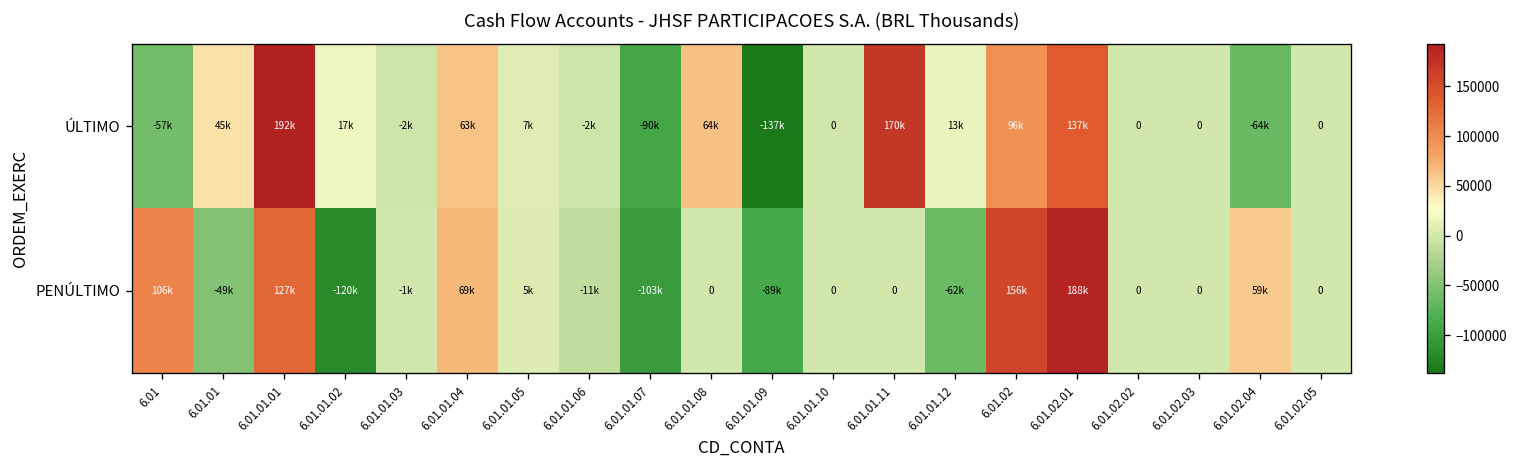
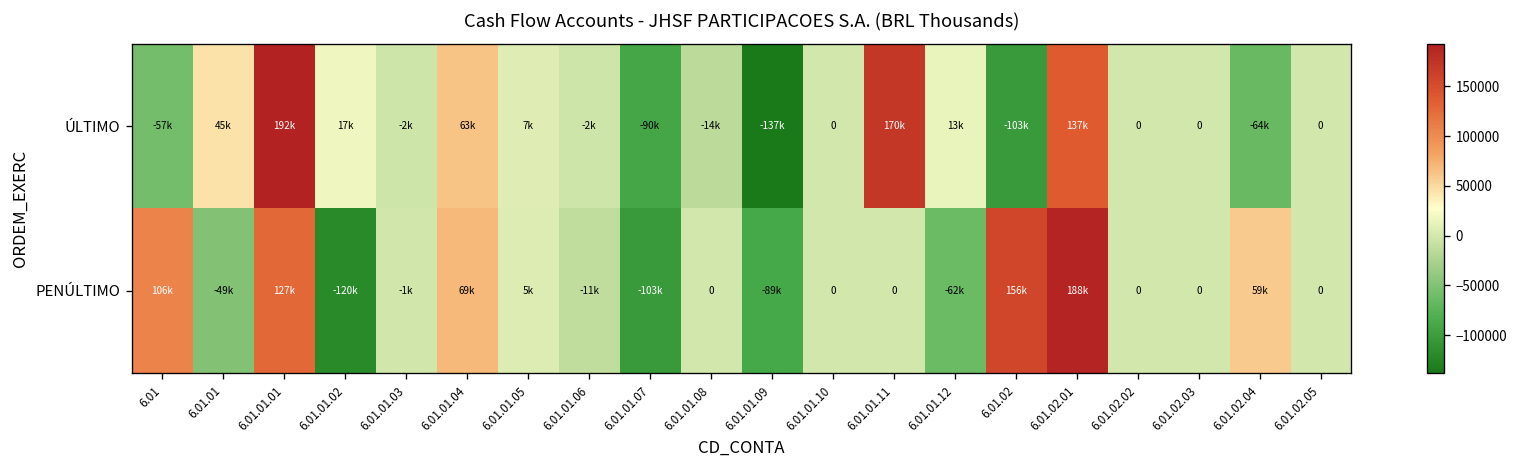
ÚLTIMO, 6.01.01.08: 64k -> -14k
ÚLTIMO, 6.01.02: 96k -> -103k
